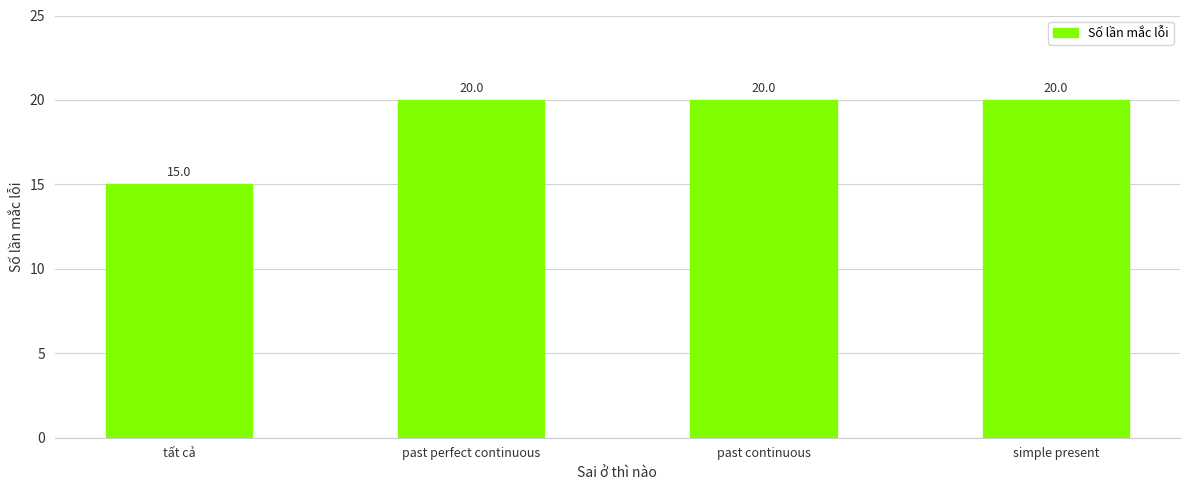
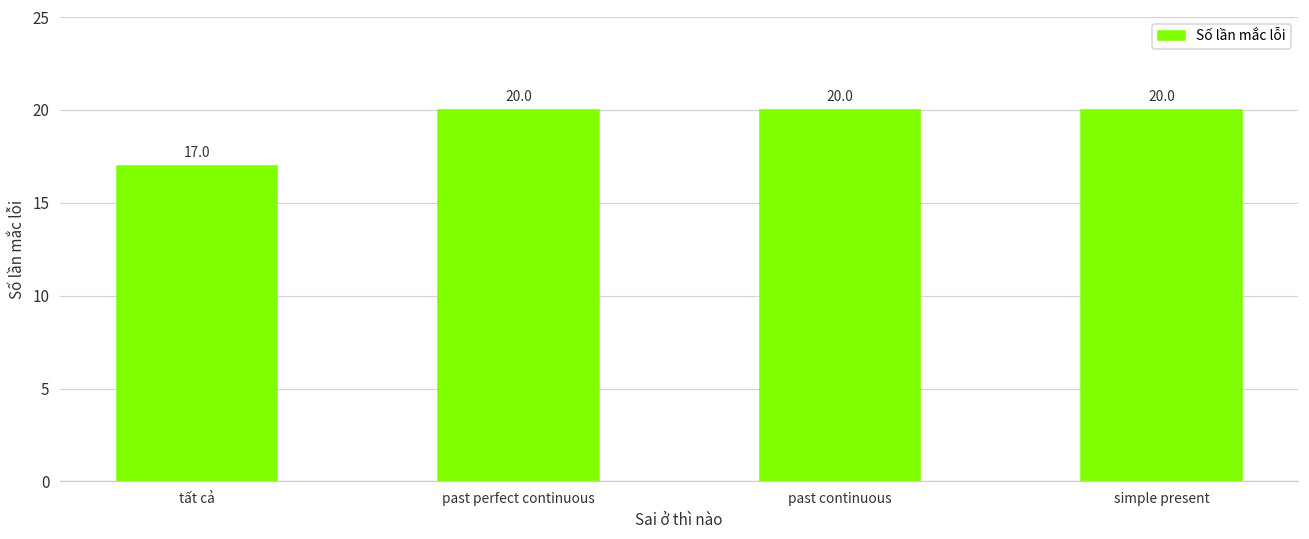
tất cả: 15.0 -> 17.0
